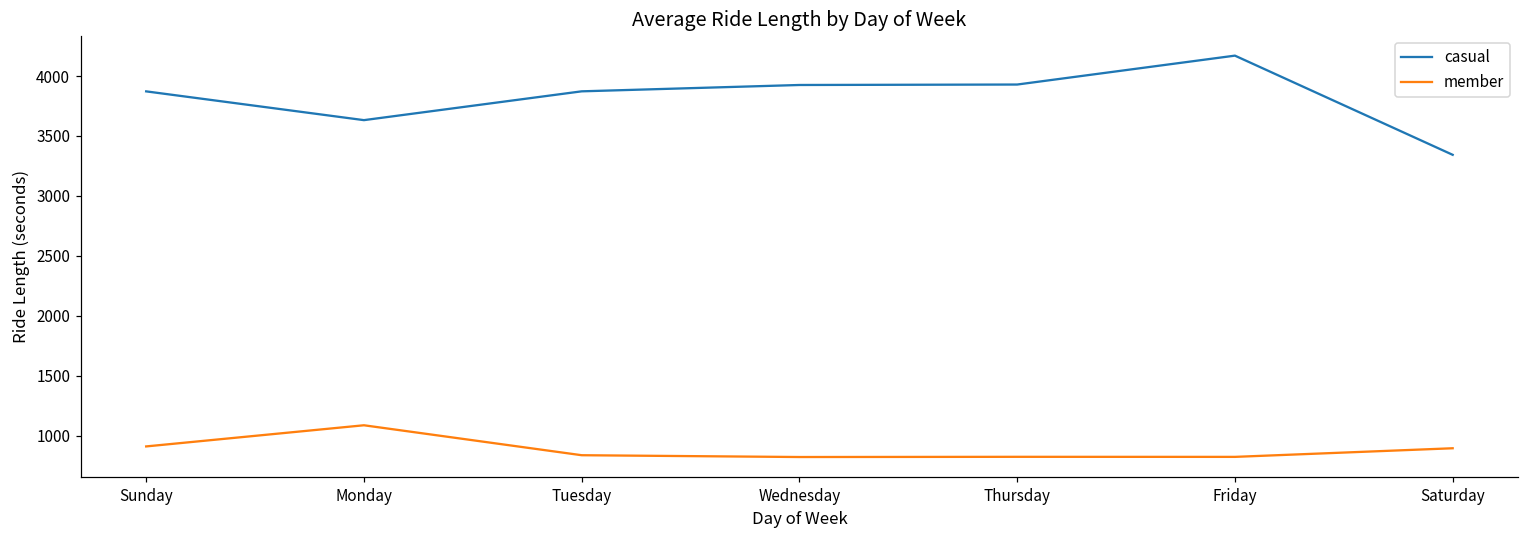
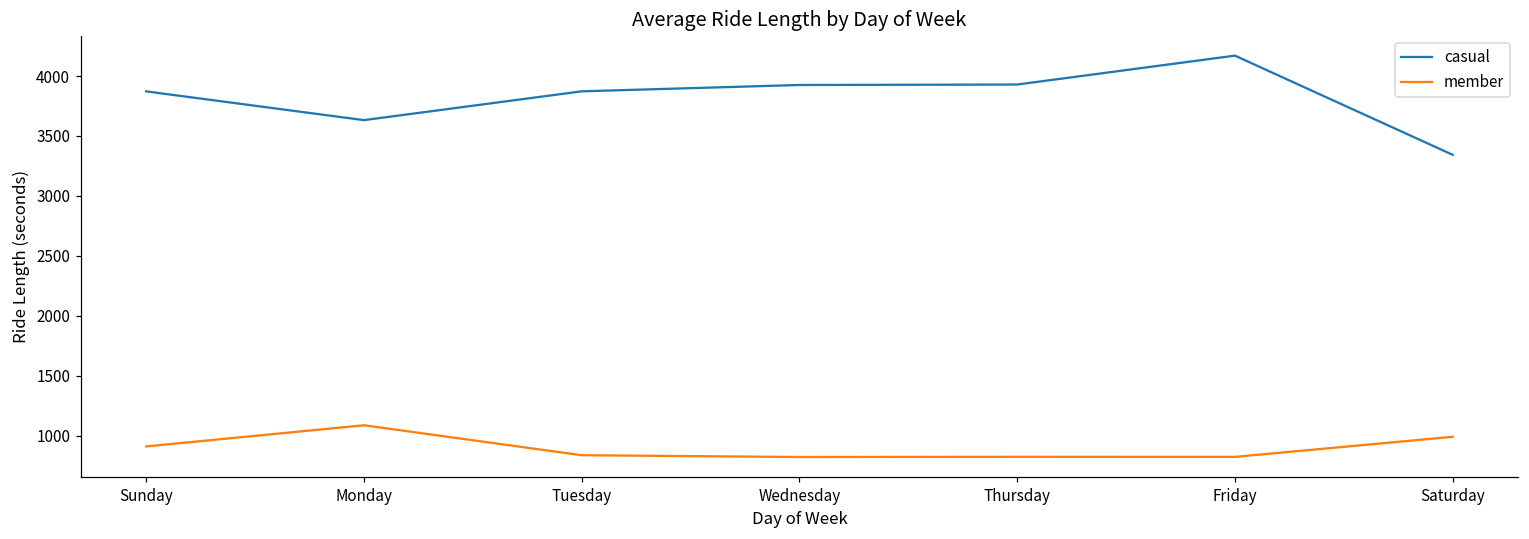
member, Saturday: 900 -> 990
